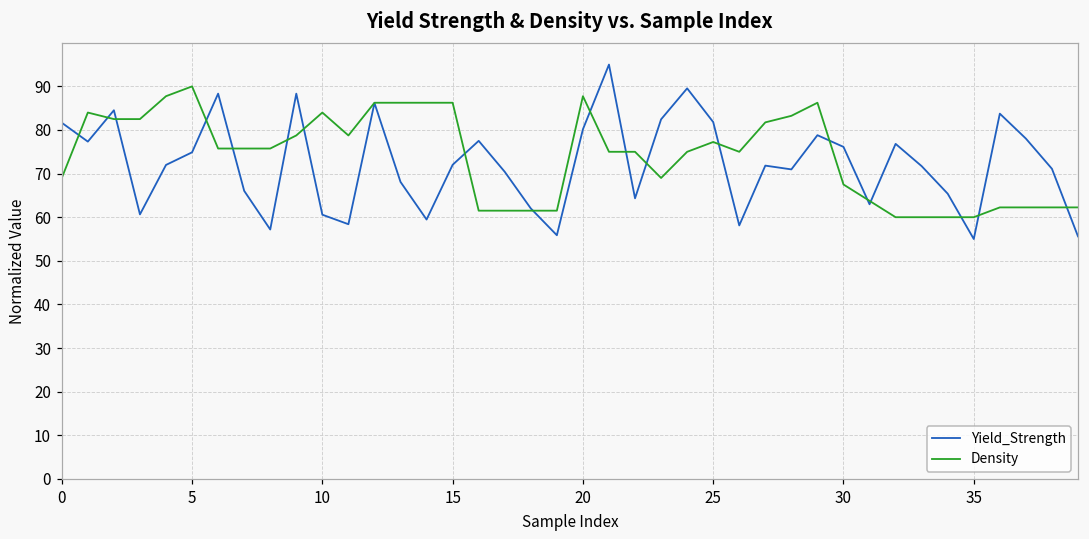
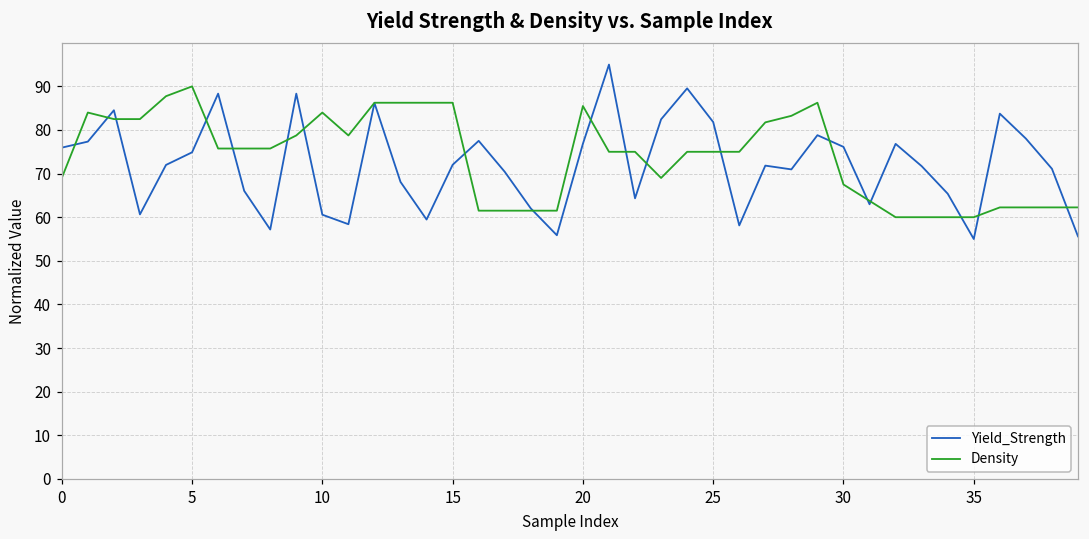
Yield_Strength, 0: 82 -> 76
Yield_Strength, 20: 80 -> 77
Density, 20: 88 -> 86
Density, 25: 77 -> 75
